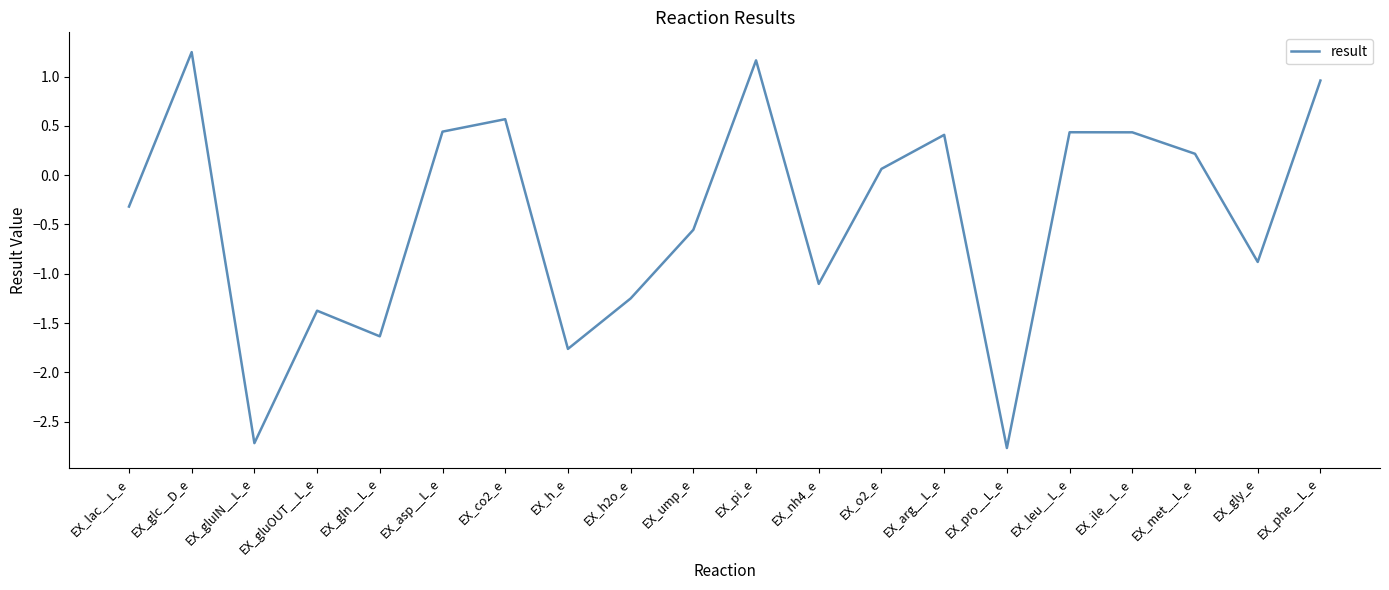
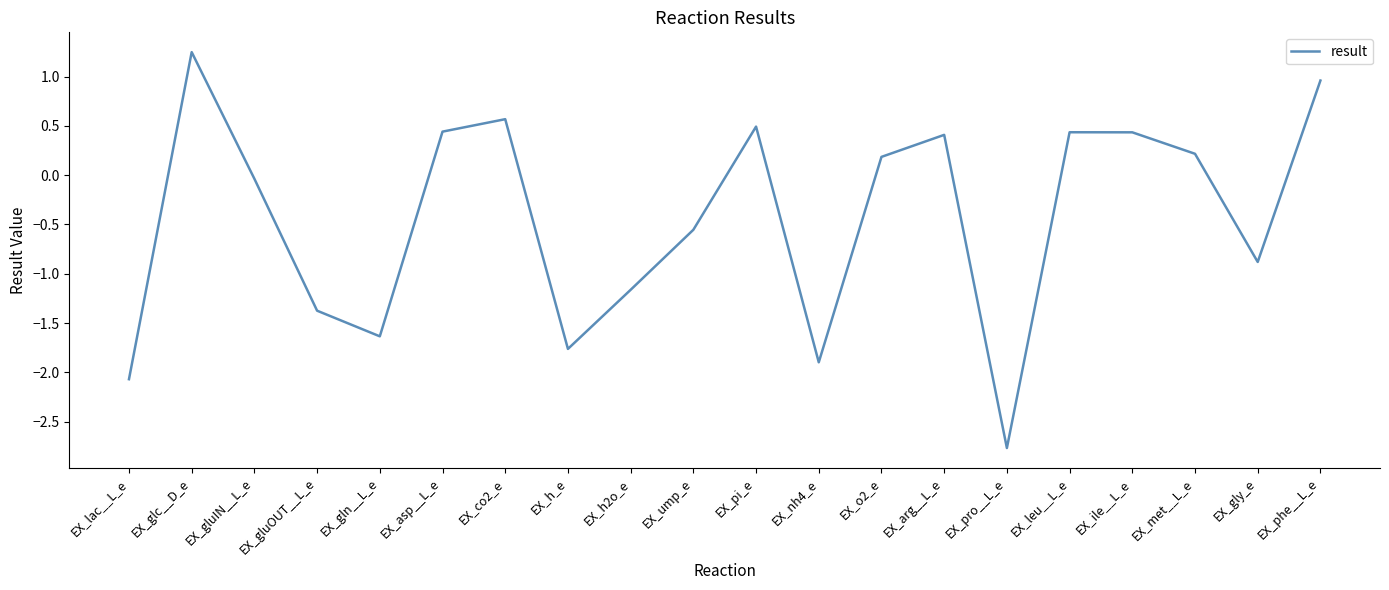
EX_lac__L_e: -0.3 -> -2.1
EX_gluIN__L_e: -2.7 -> 0.0
EX_h2o_e: -1.3 -> -1.2
EX_pi_e: 1.2 -> 0.5
EX_nh4_e: -1.1 -> -1.9
EX_o2_e: 0.1 -> 0.2
